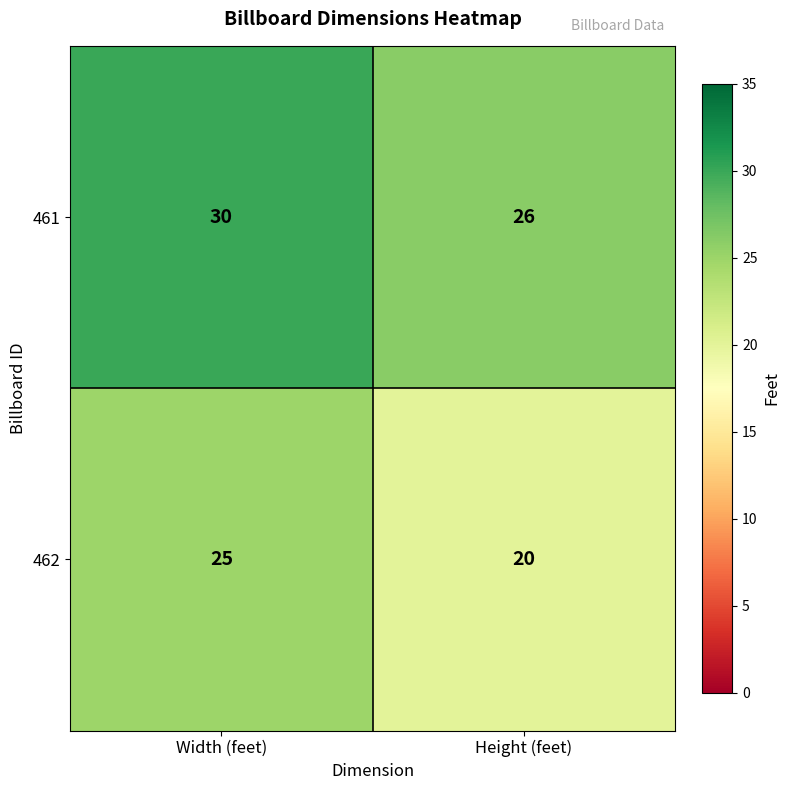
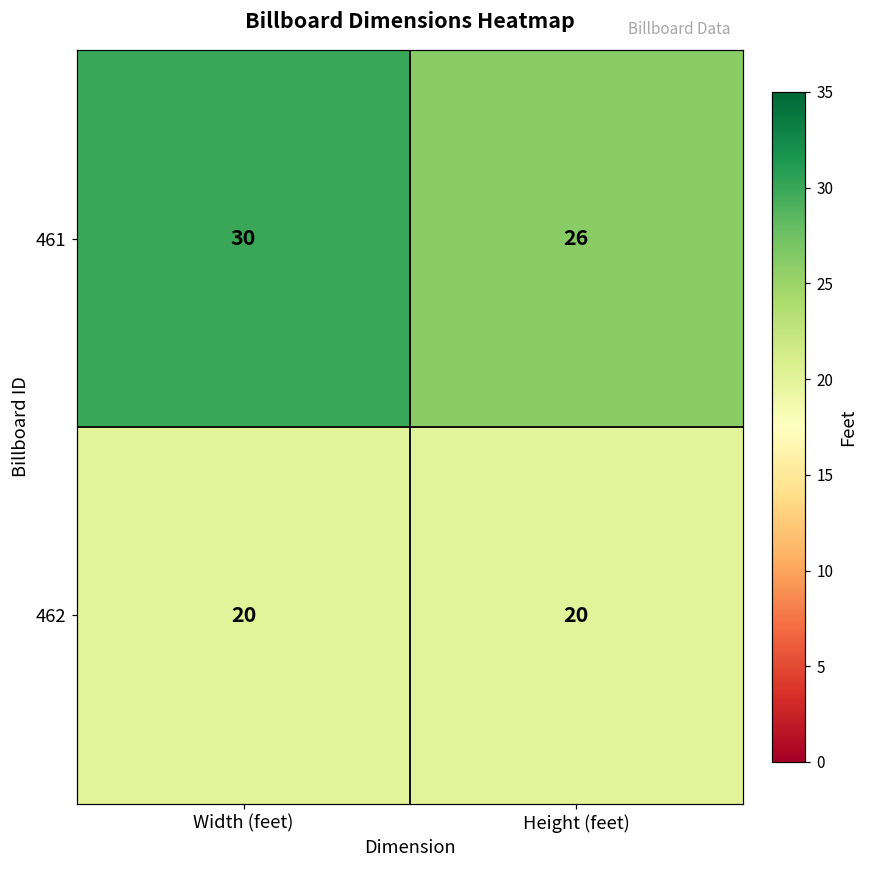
462, Width (feet): 25 -> 20
